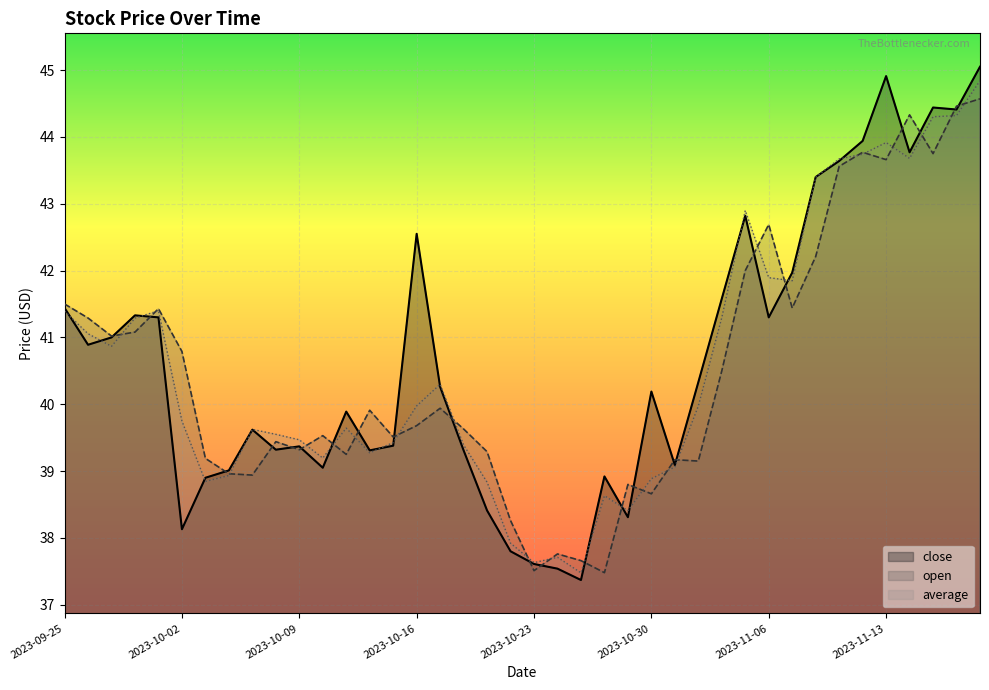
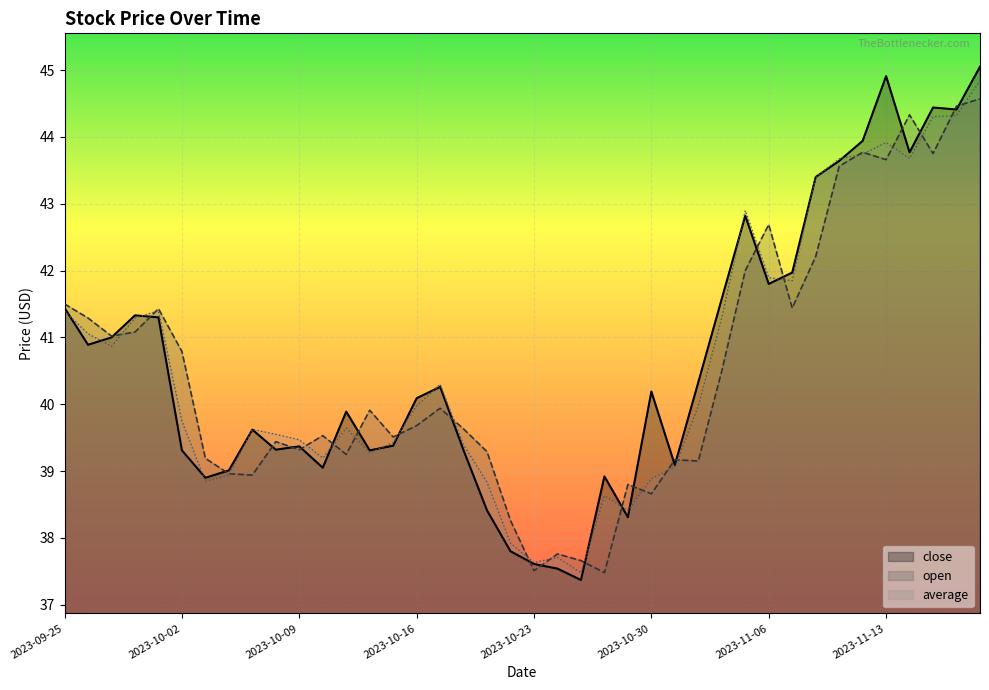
close, 2023-10-02: 38.1 -> 39.3
close, 2023-10-16: 42.6 -> 40.1
close, 2023-11-06: 41.3 -> 41.8
